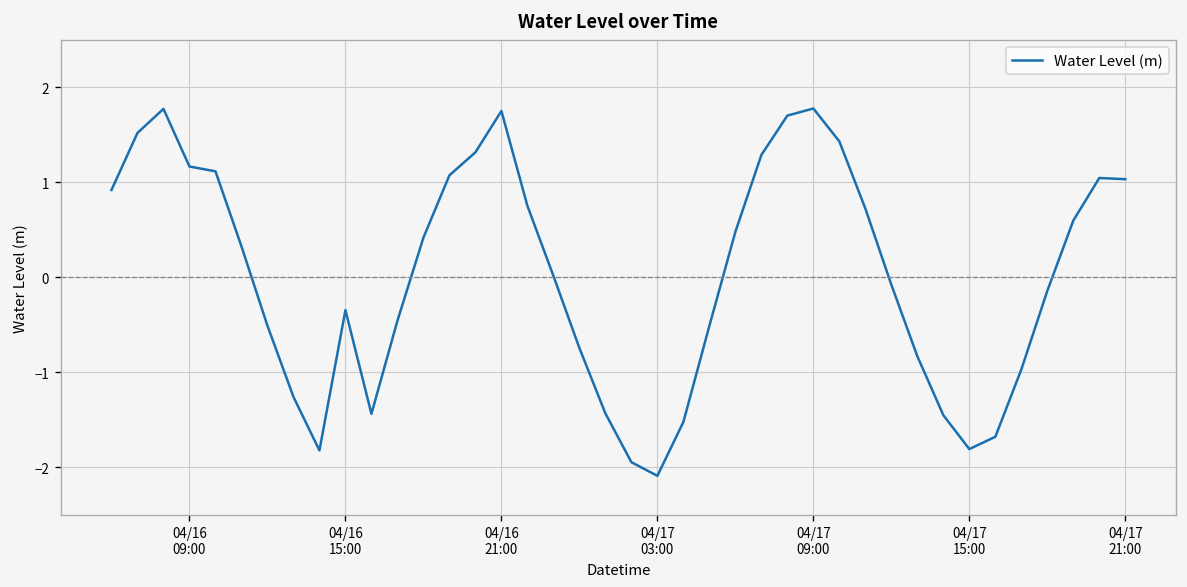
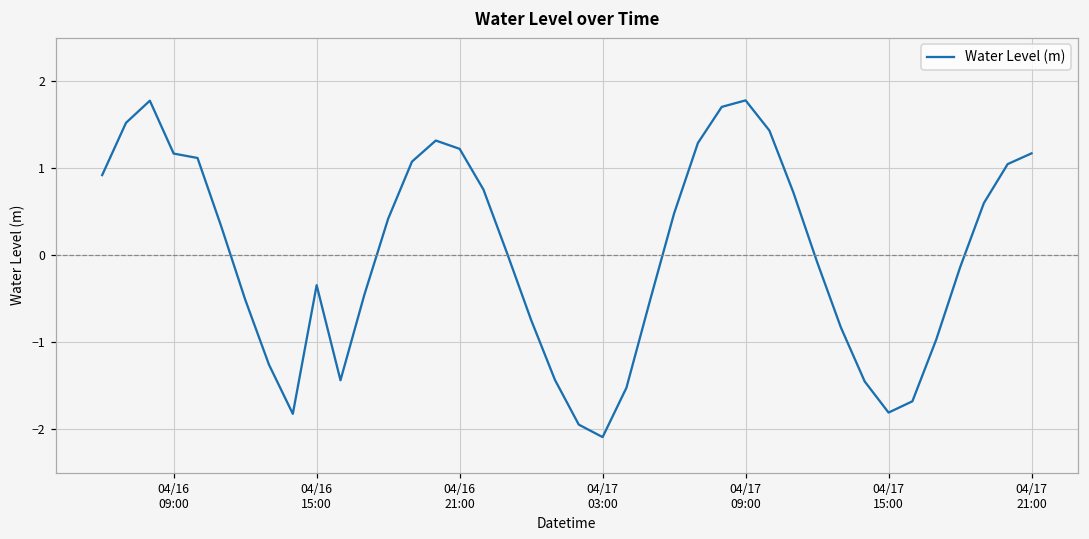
04/16 21:00: 1.8 -> 1.2
04/17 21:00: 1.0 -> 1.2
